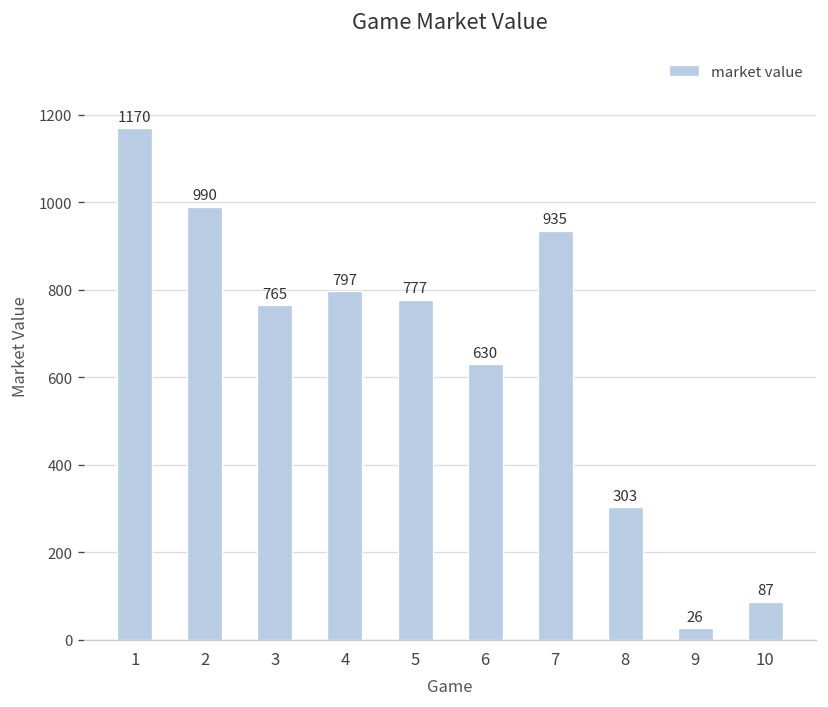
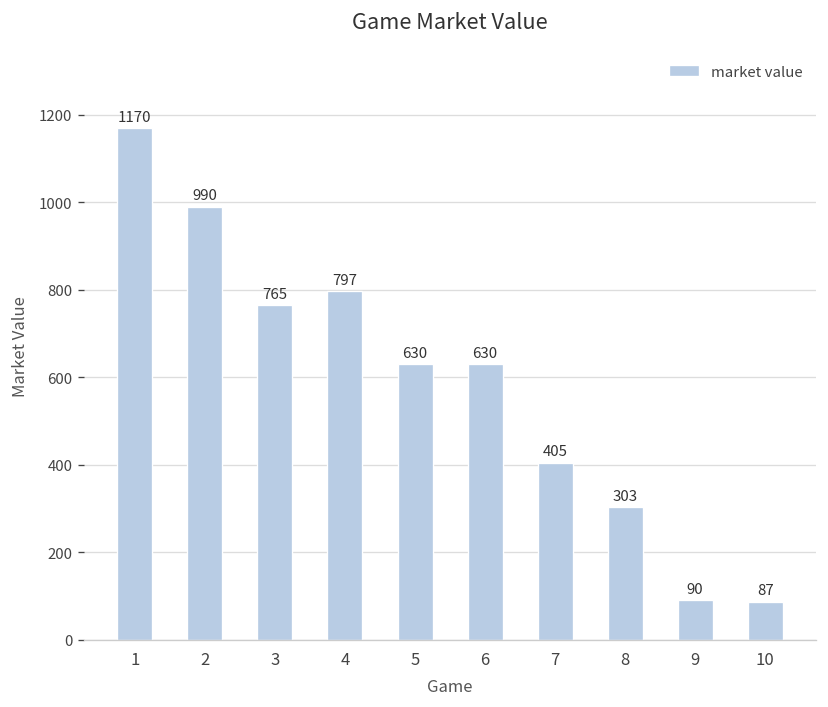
5: 777 -> 630
7: 935 -> 405
9: 26 -> 90
